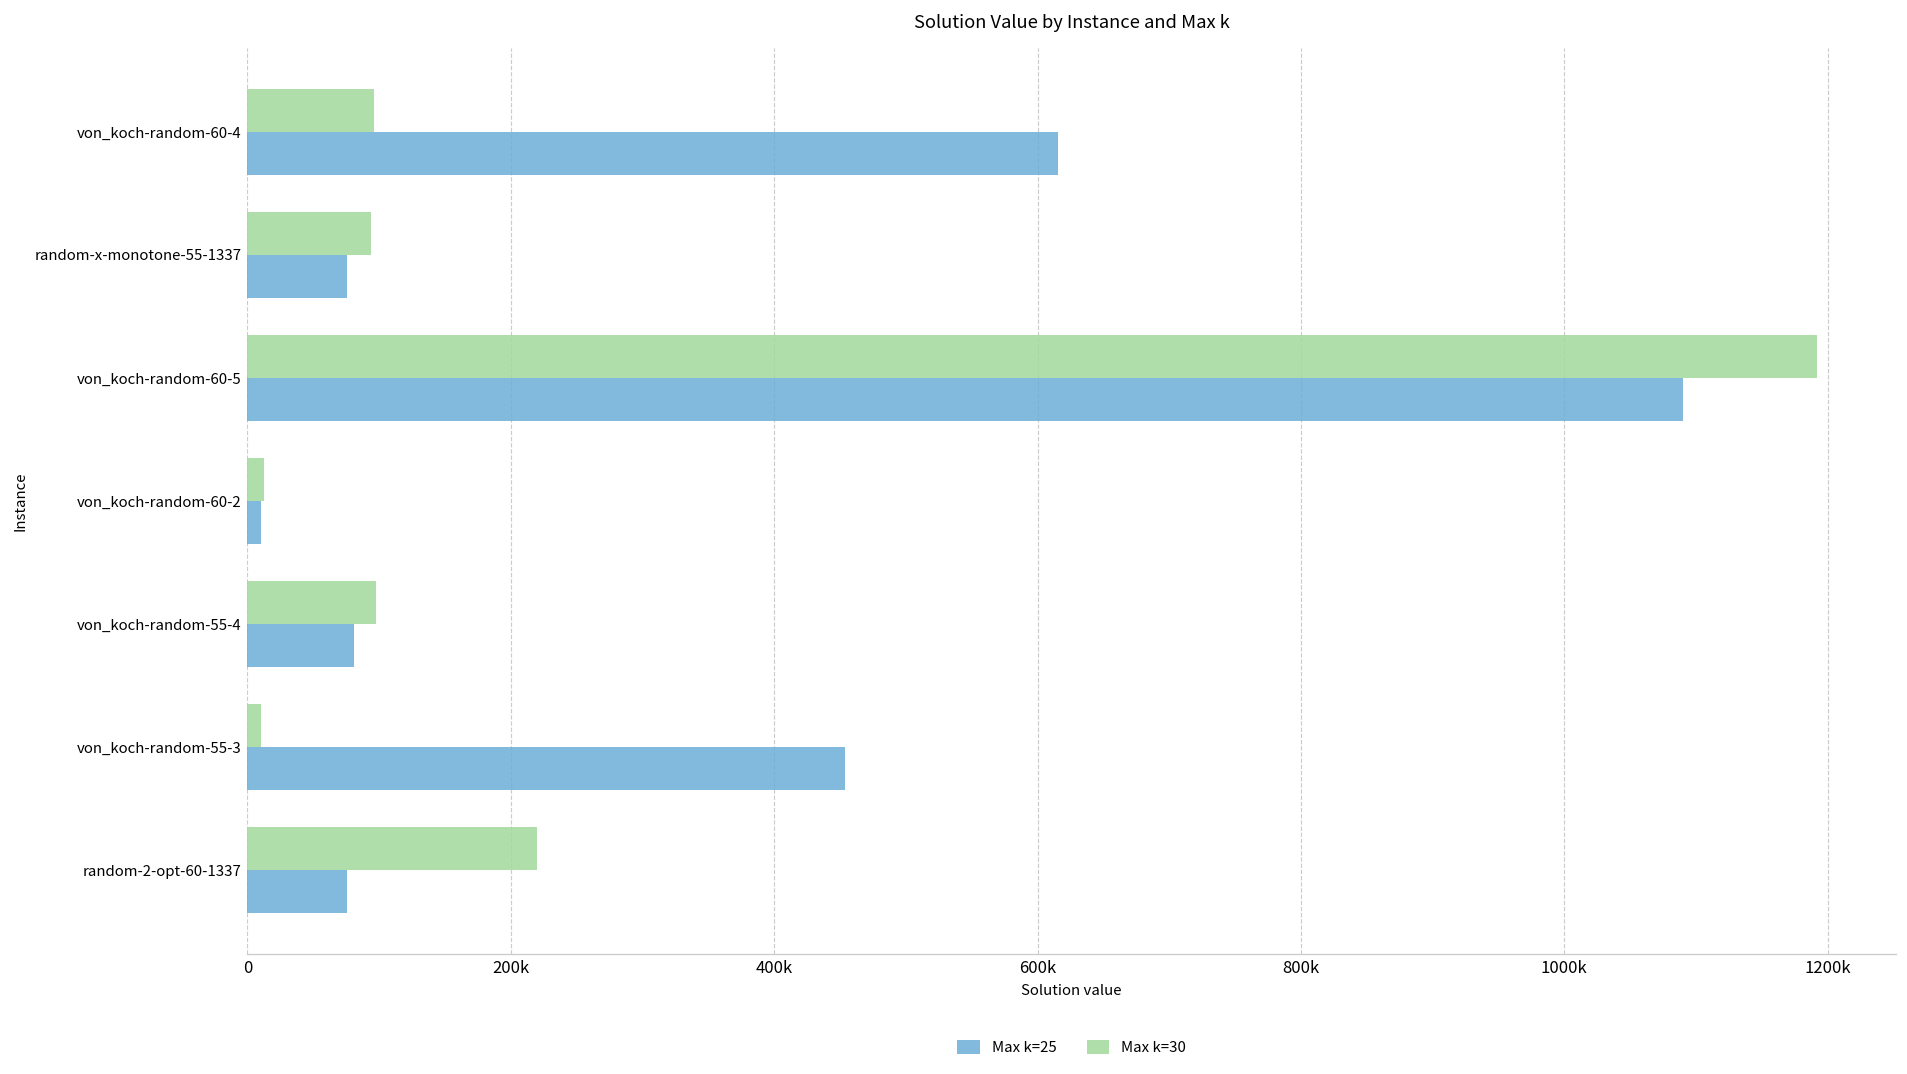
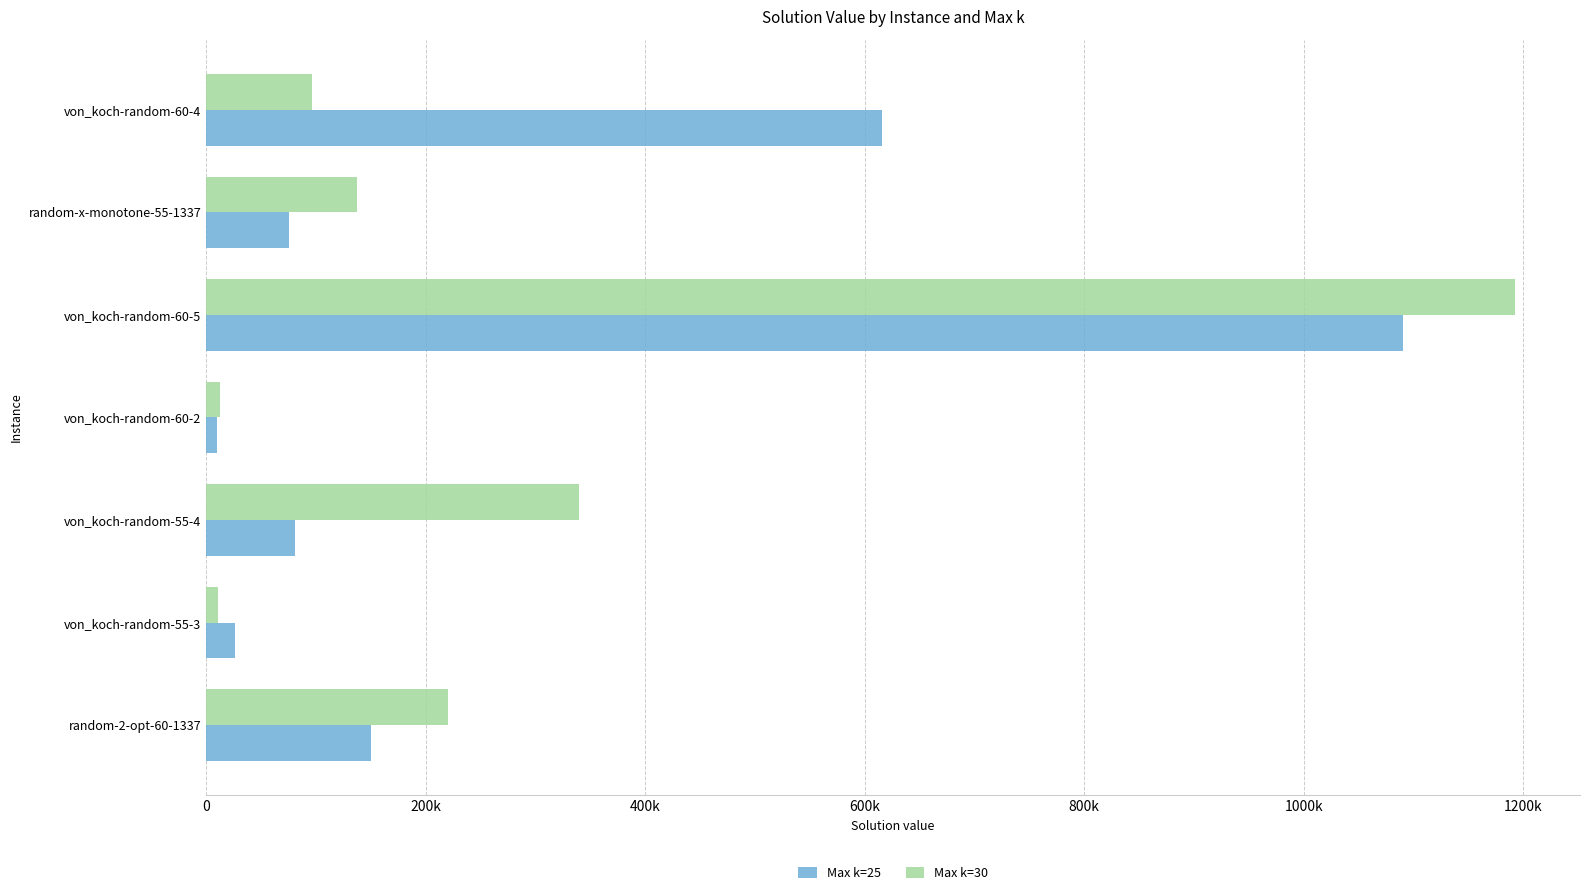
Max k=30, random-x-monotone-55-1337: 94000 -> 137000
Max k=30, von_koch-random-55-4: 98000 -> 340000
Max k=25, von_koch-random-55-3: 453000 -> 27000
Max k=25, random-2-opt-60-1337: 76000 -> 150000
